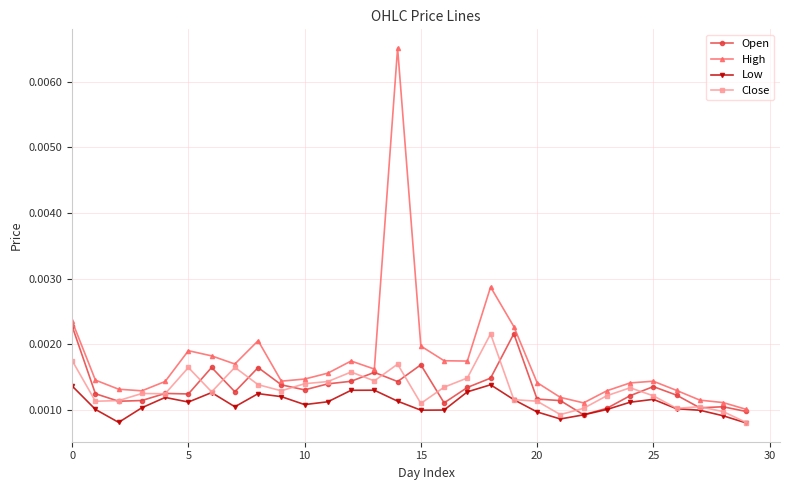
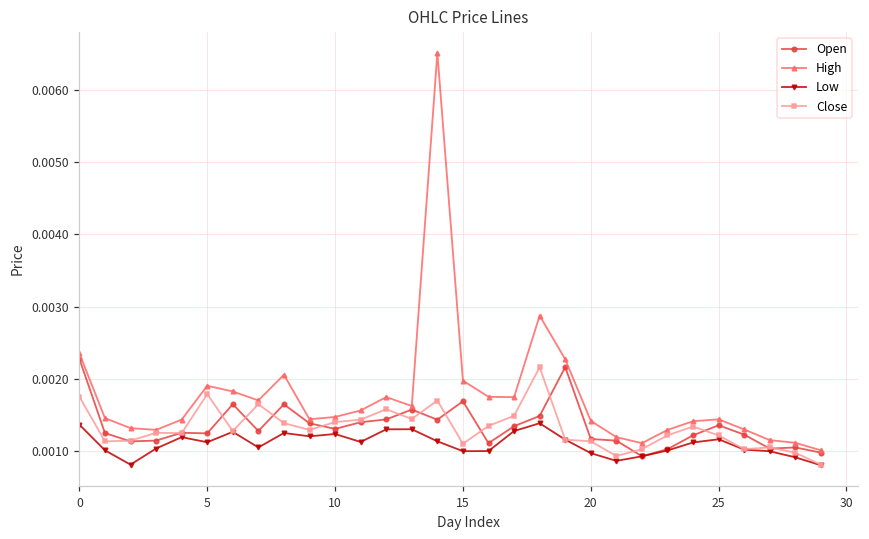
Close, 5: 0.0016 -> 0.0018
Low, 10: 0.0011 -> 0.0012
